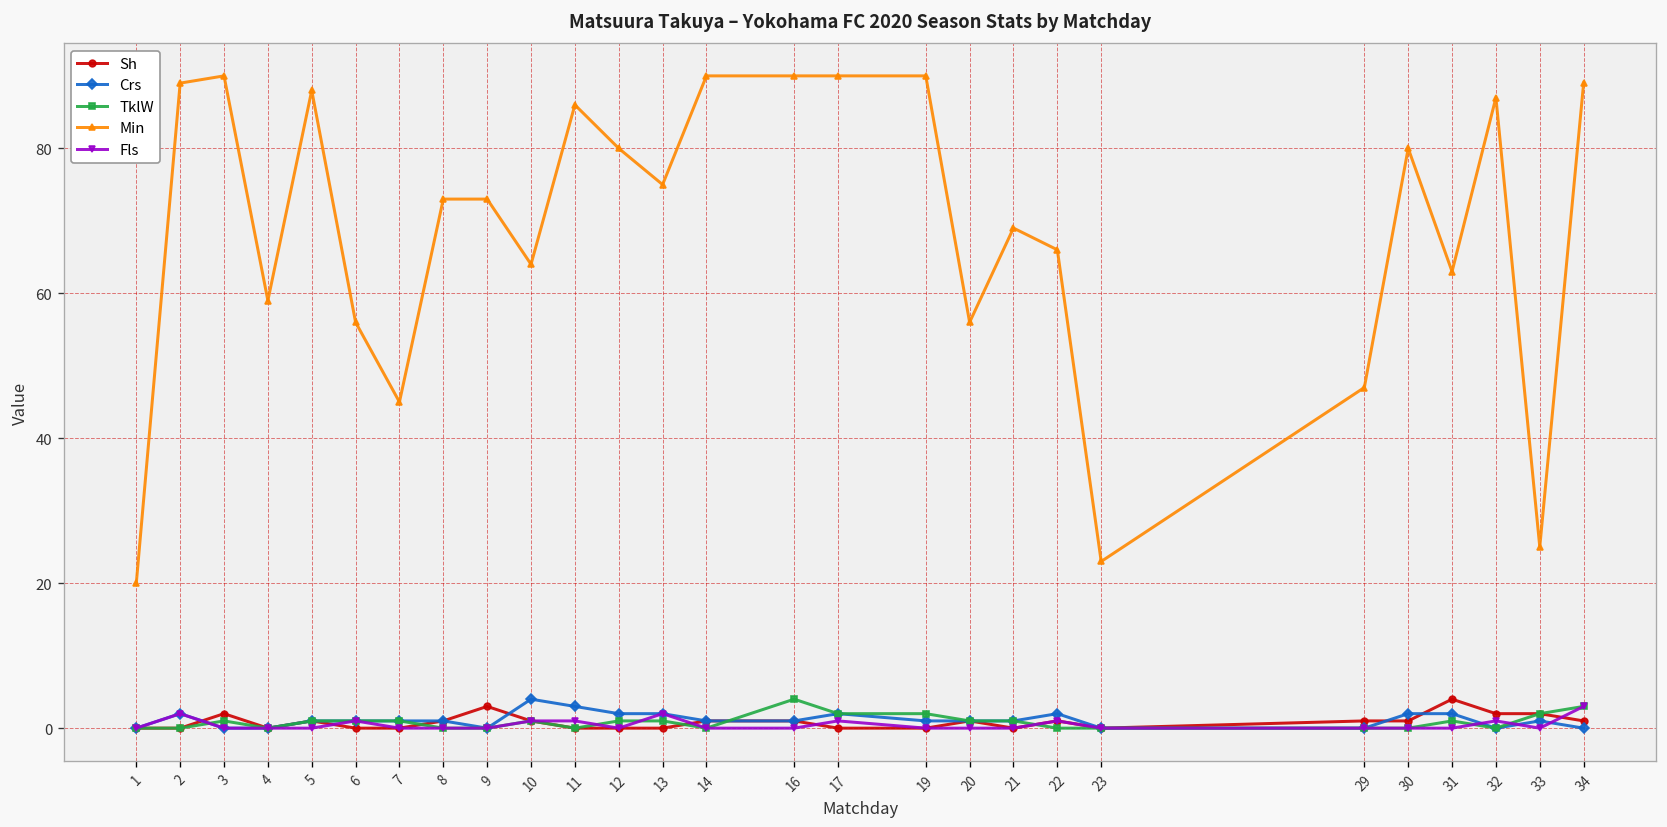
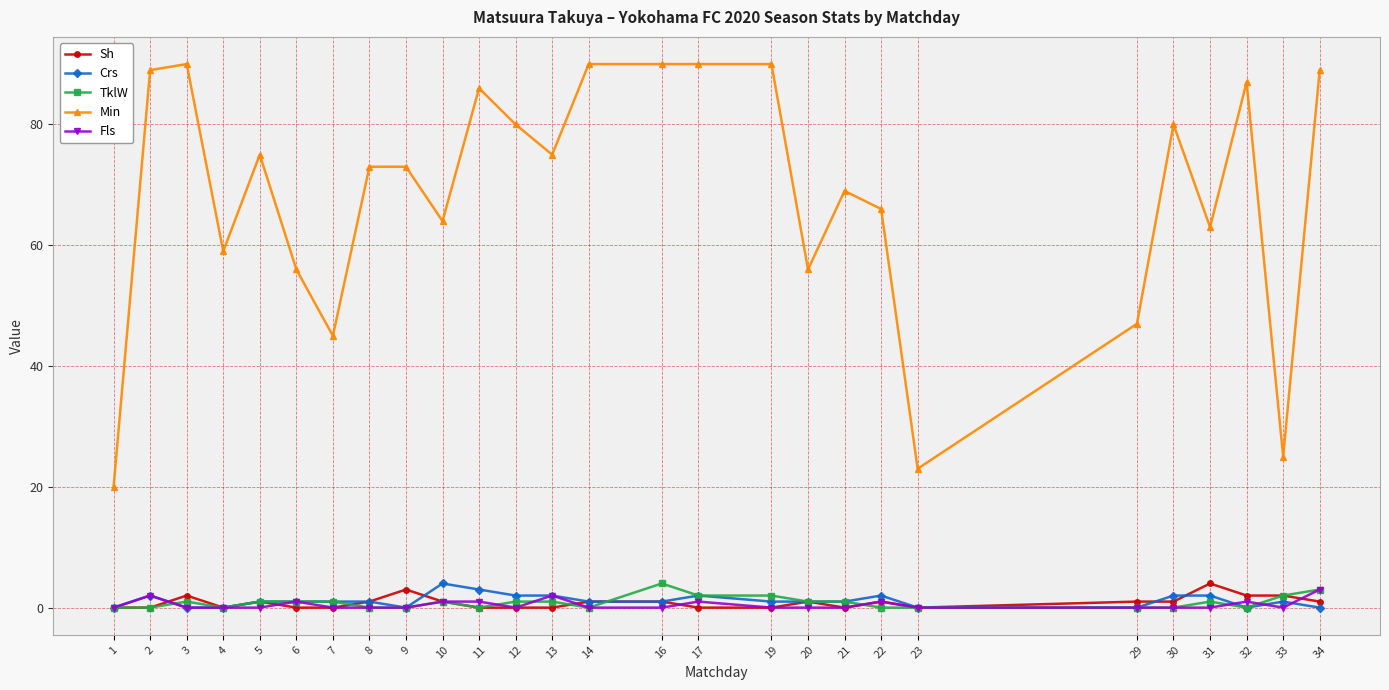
Min, 5: 88 -> 75
